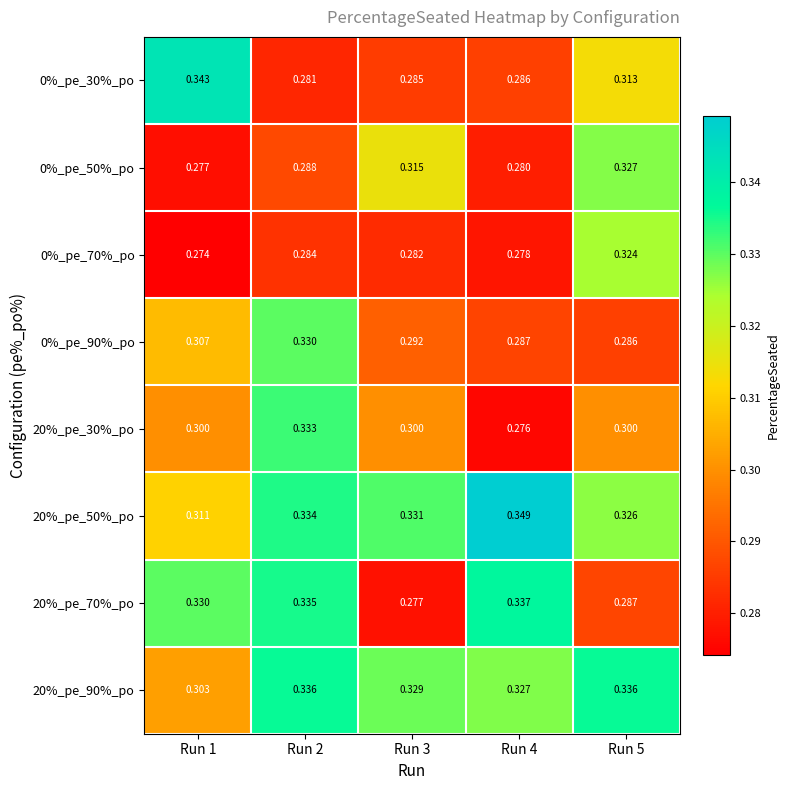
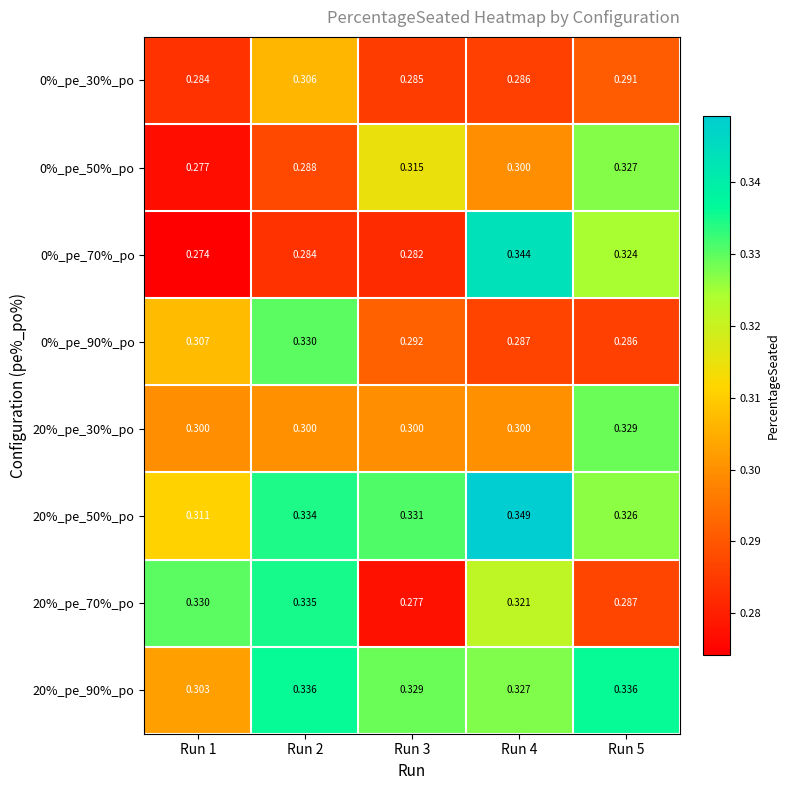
0%_pe_30%_po, Run 1: 0.343 -> 0.284
0%_pe_30%_po, Run 2: 0.281 -> 0.306
0%_pe_30%_po, Run 5: 0.313 -> 0.291
0%_pe_50%_po, Run 4: 0.280 -> 0.300
0%_pe_70%_po, Run 4: 0.278 -> 0.344
20%_pe_30%_po, Run 2: 0.333 -> 0.300
20%_pe_30%_po, Run 4: 0.276 -> 0.300
20%_pe_30%_po, Run 5: 0.300 -> 0.329
20%_pe_70%_po, Run 4: 0.337 -> 0.321
